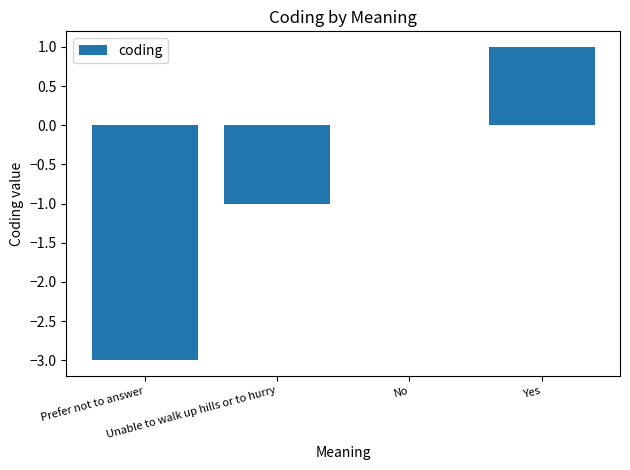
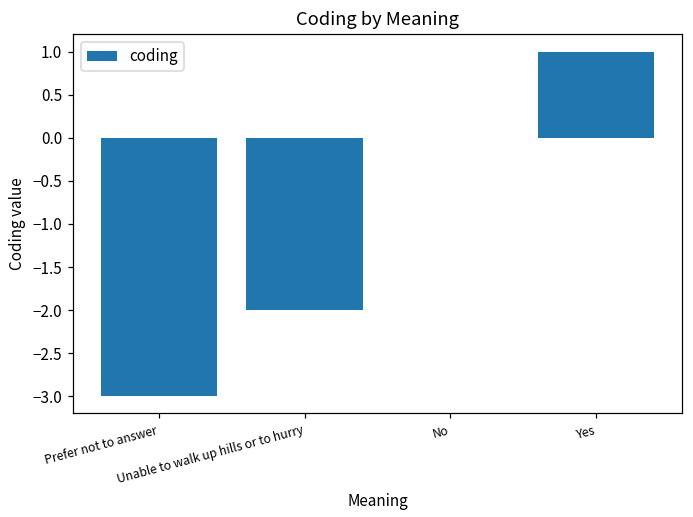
Unable to walk up hills or to hurry: -1 -> -2
